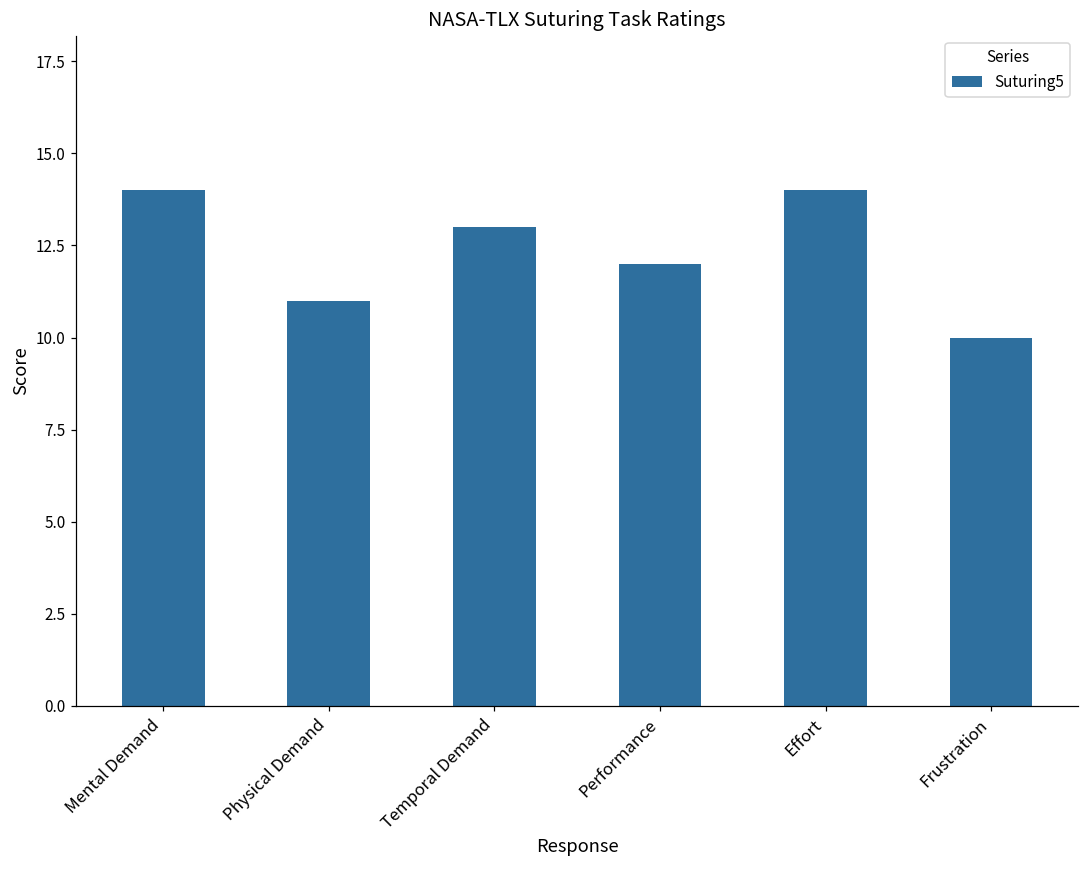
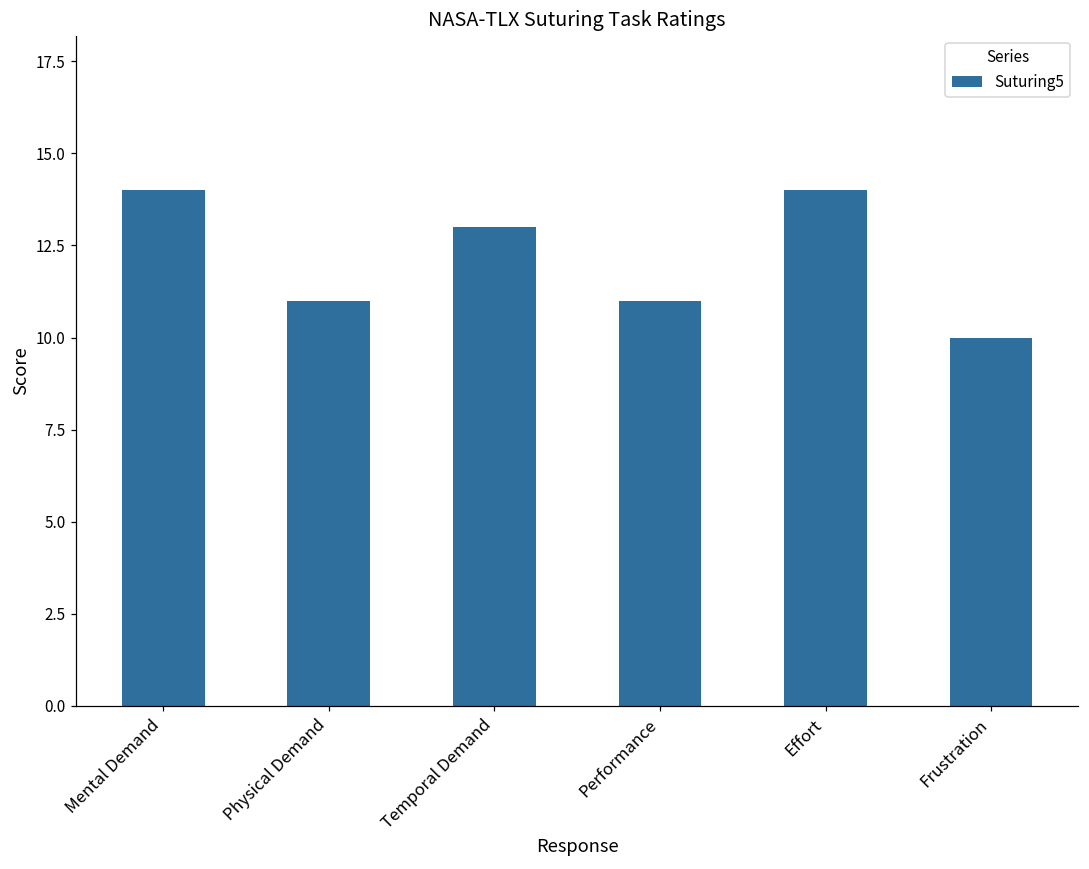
Performance: 12 -> 11
